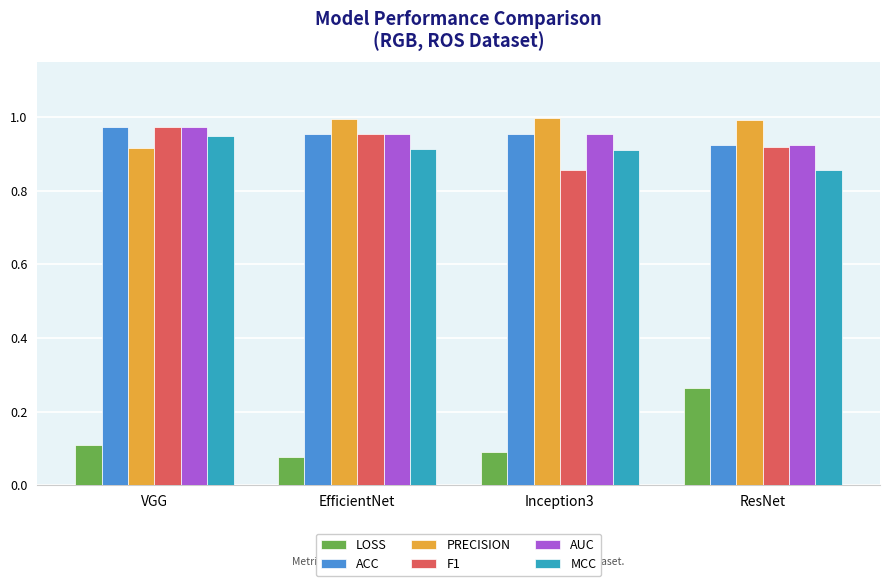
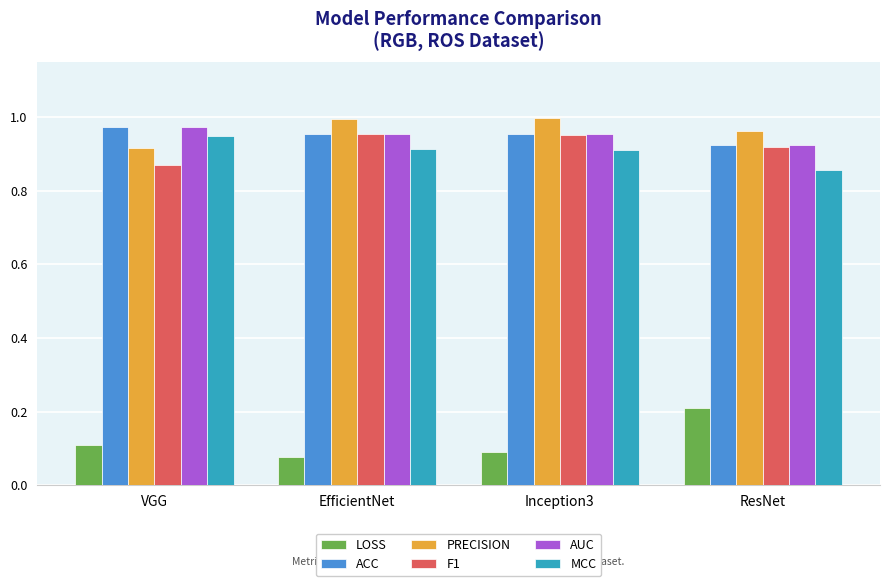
F1, VGG: 0.97 -> 0.87
F1, Inception3: 0.86 -> 0.95
LOSS, ResNet: 0.26 -> 0.21
PRECISION, ResNet: 0.99 -> 0.96
